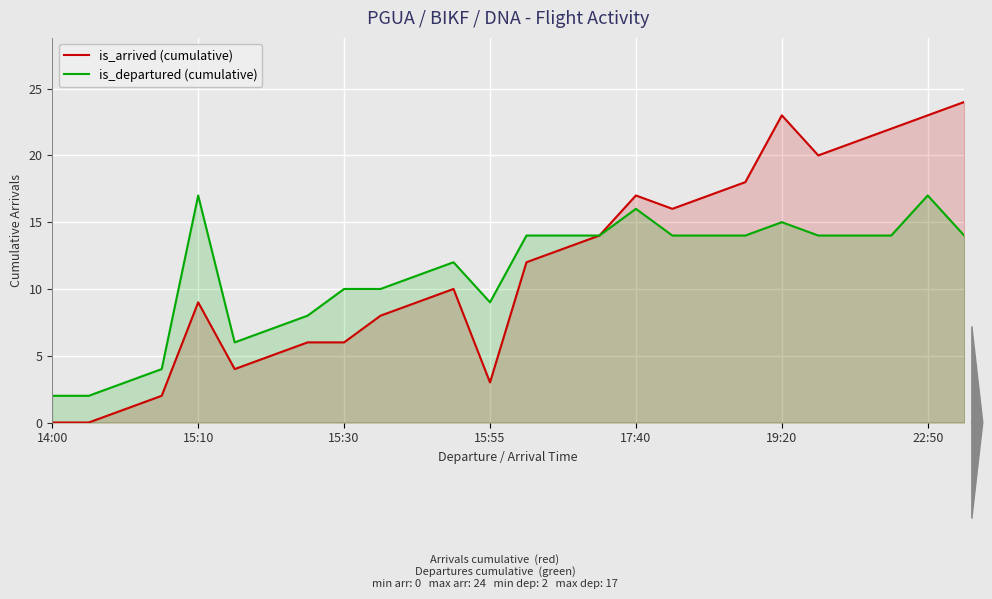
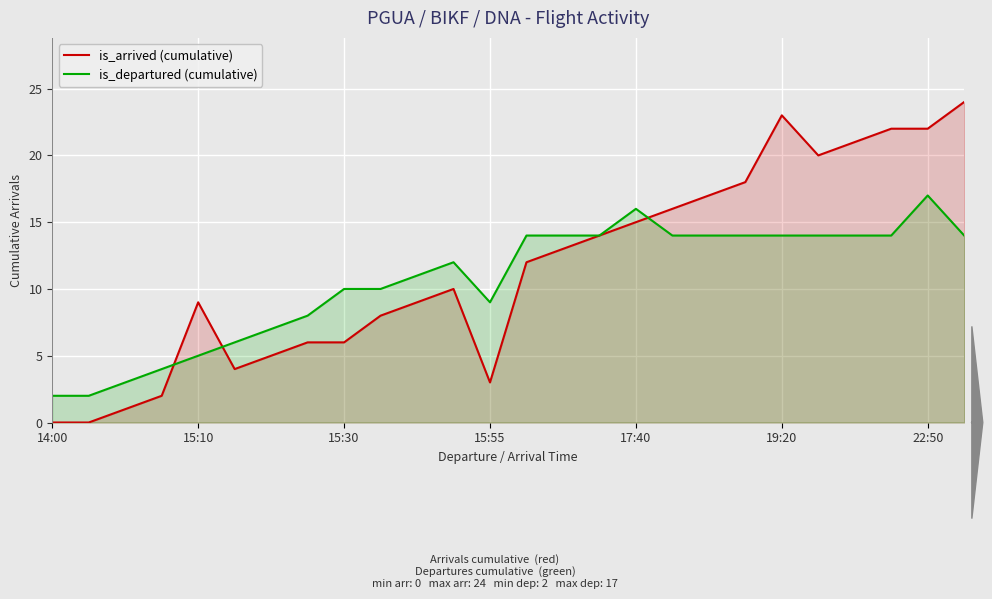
is_departured (cumulative), 15:10: 17 -> 5
is_arrived (cumulative), 17:40: 17 -> 15
is_departured (cumulative), 19:20: 15 -> 14
is_arrived (cumulative), 22:50: 23 -> 22
